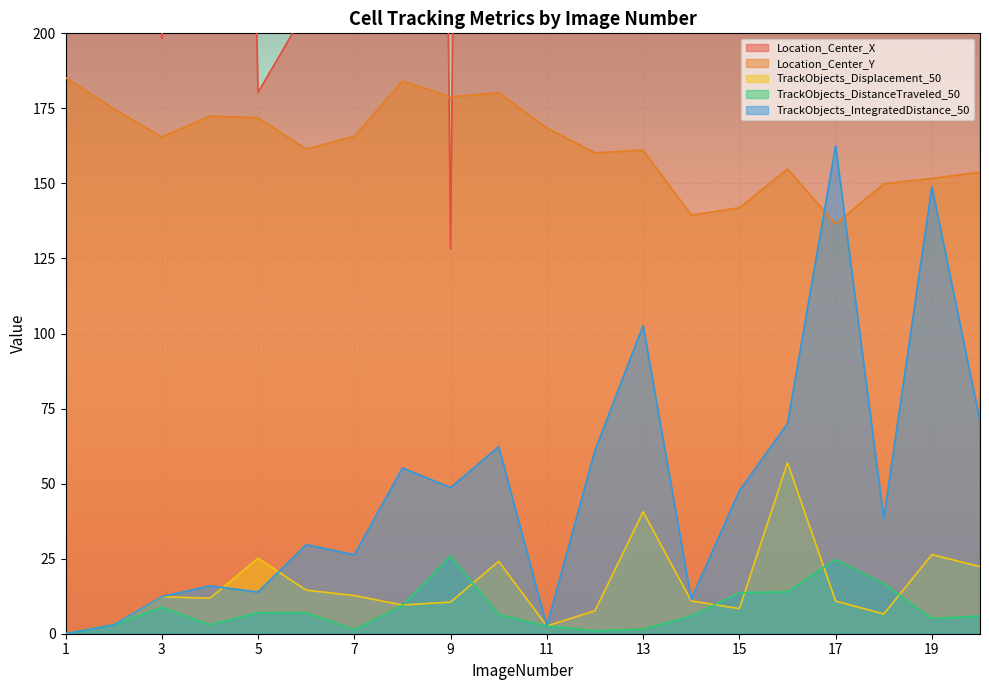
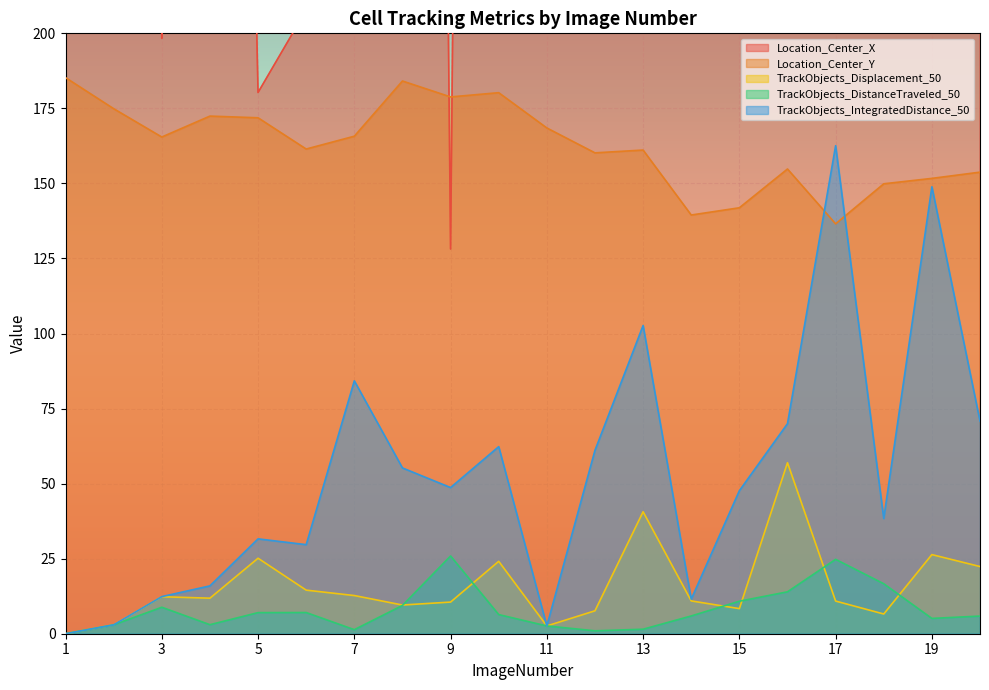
TrackObjects_IntegratedDistance_50, 5: 14 -> 32
TrackObjects_IntegratedDistance_50, 7: 26 -> 84
TrackObjects_DistanceTraveled_50, 15: 14 -> 11
